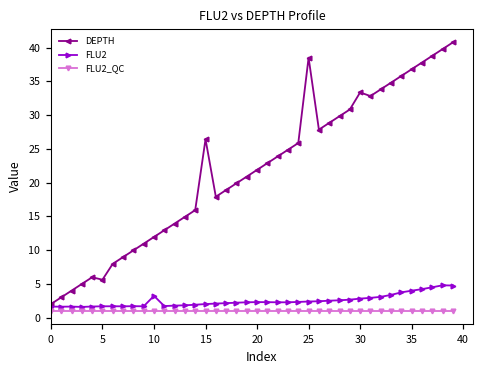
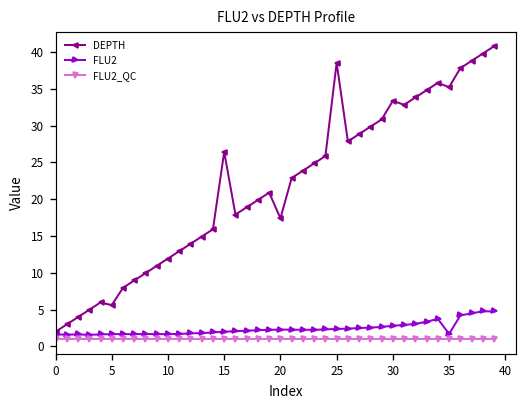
FLU2, 10: 3 -> 2
DEPTH, 20: 22 -> 17
DEPTH, 35: 37 -> 35
FLU2, 35: 4 -> 2
